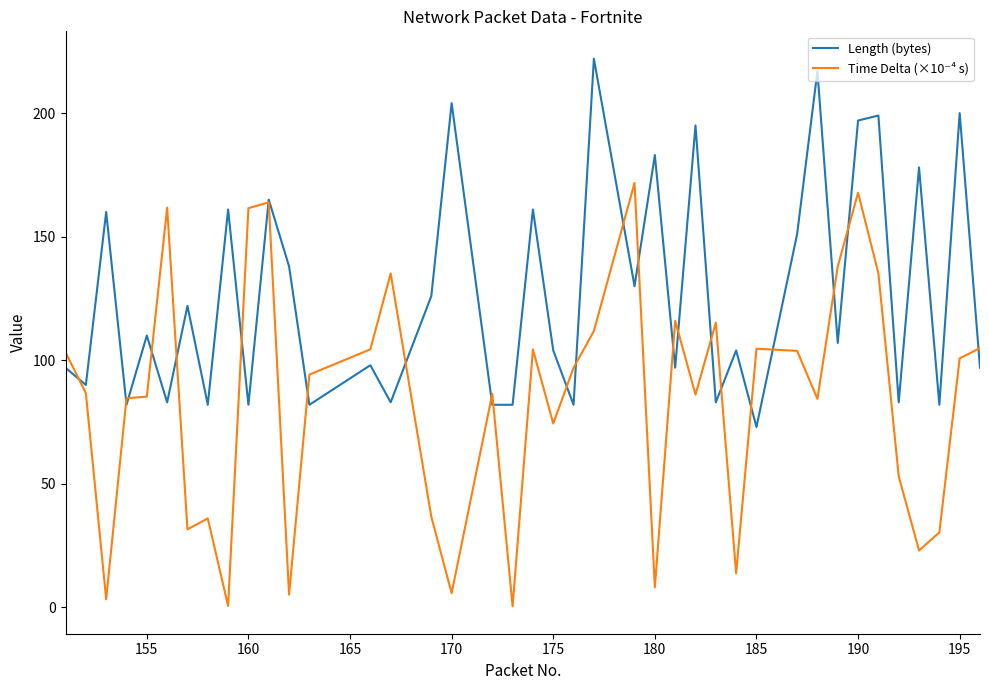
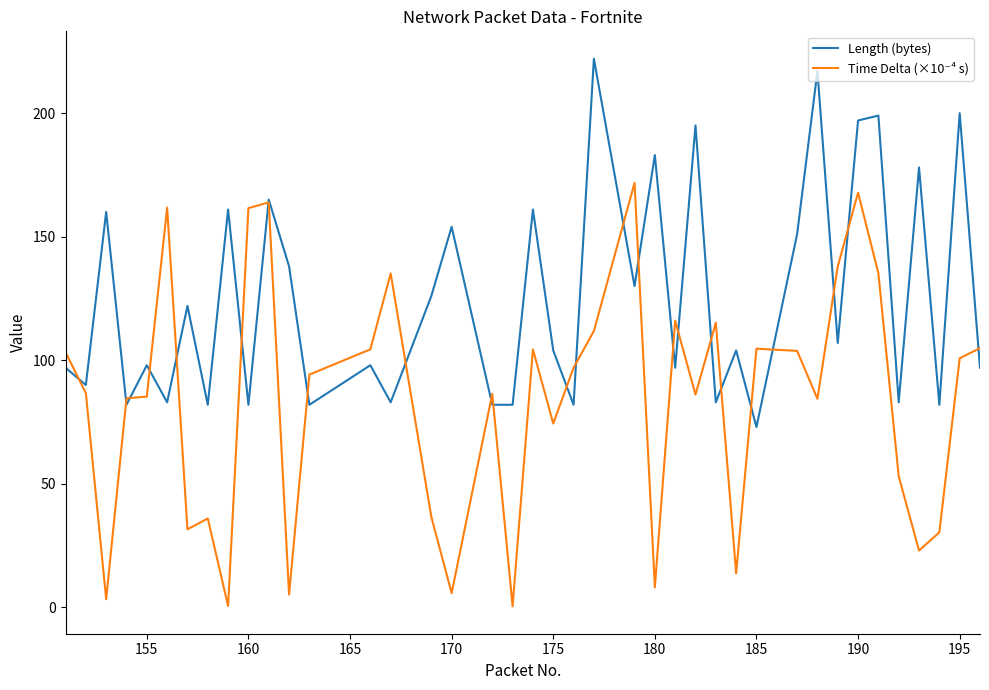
Length (bytes), 155: 110 -> 98
Length (bytes), 170: 204 -> 154
